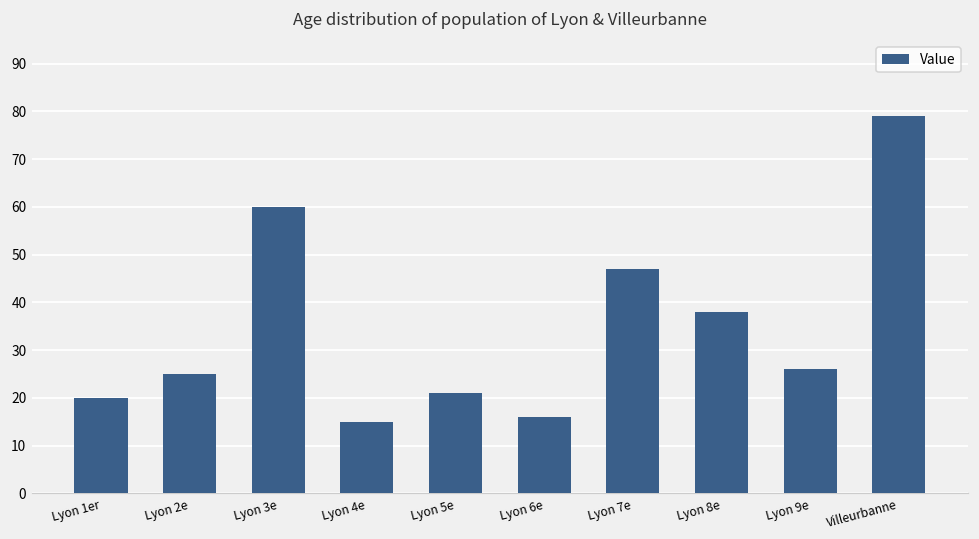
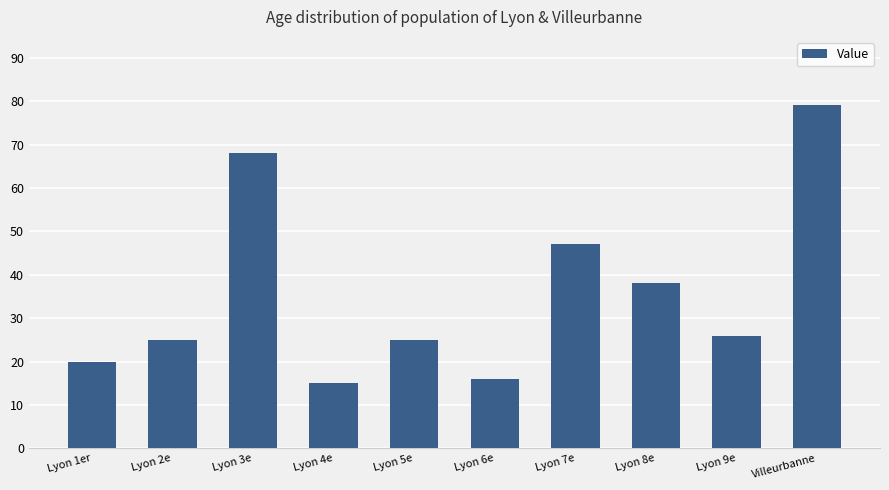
Lyon 3e: 60 -> 68
Lyon 5e: 21 -> 25
